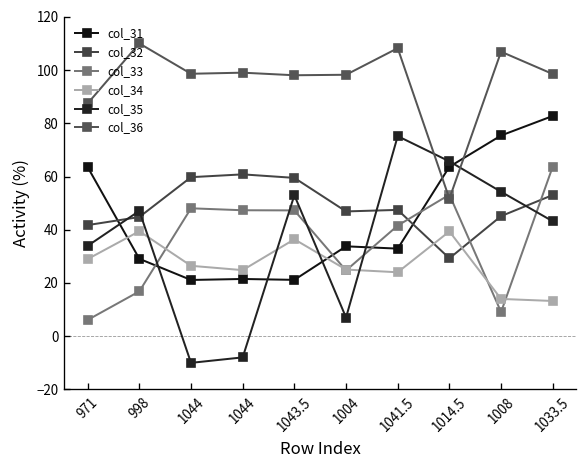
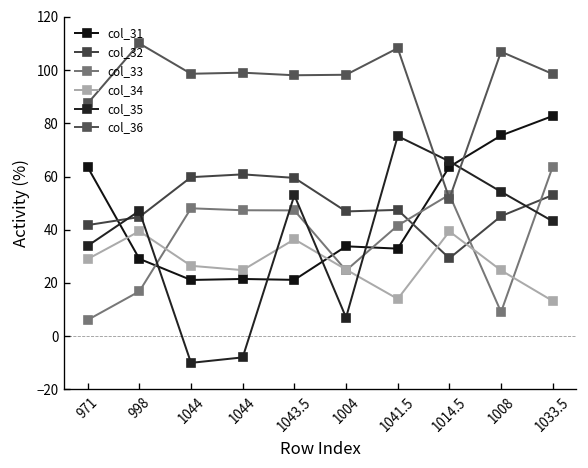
col_34, 1041.5: 24 -> 14
col_34, 1008: 14 -> 25
